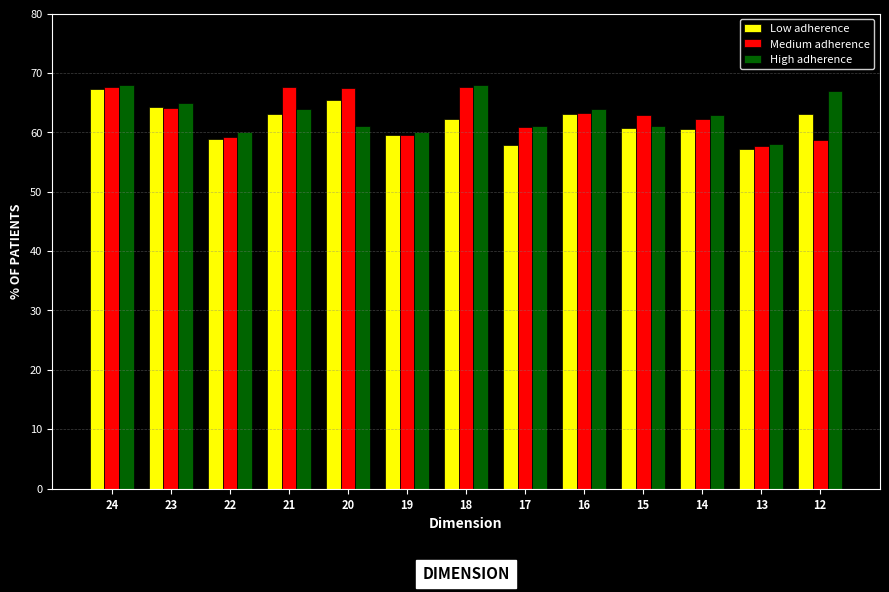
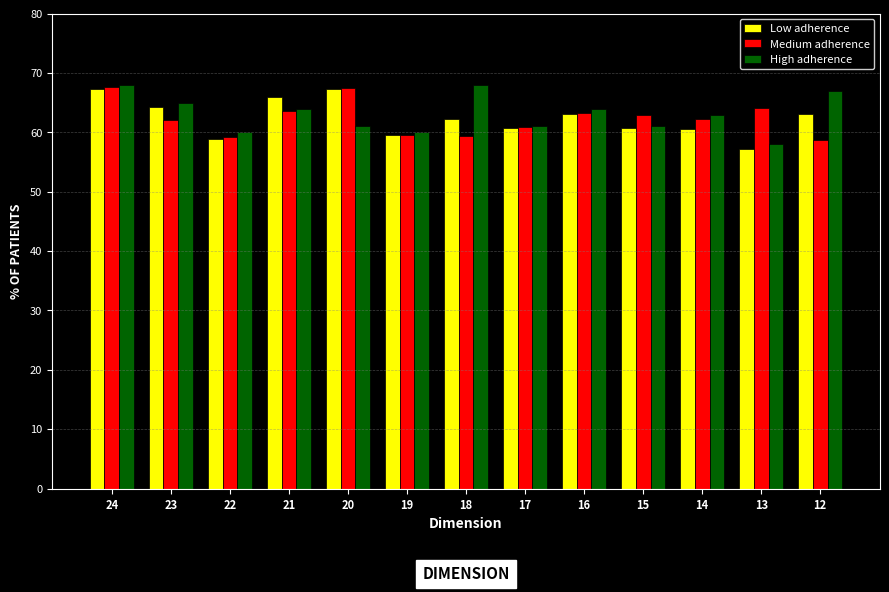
Medium adherence, 23: 64 -> 62
Low adherence, 21: 63 -> 66
Medium adherence, 21: 68 -> 64
Low adherence, 20: 65 -> 67
Medium adherence, 18: 68 -> 59
Low adherence, 17: 58 -> 61
Medium adherence, 13: 58 -> 64
